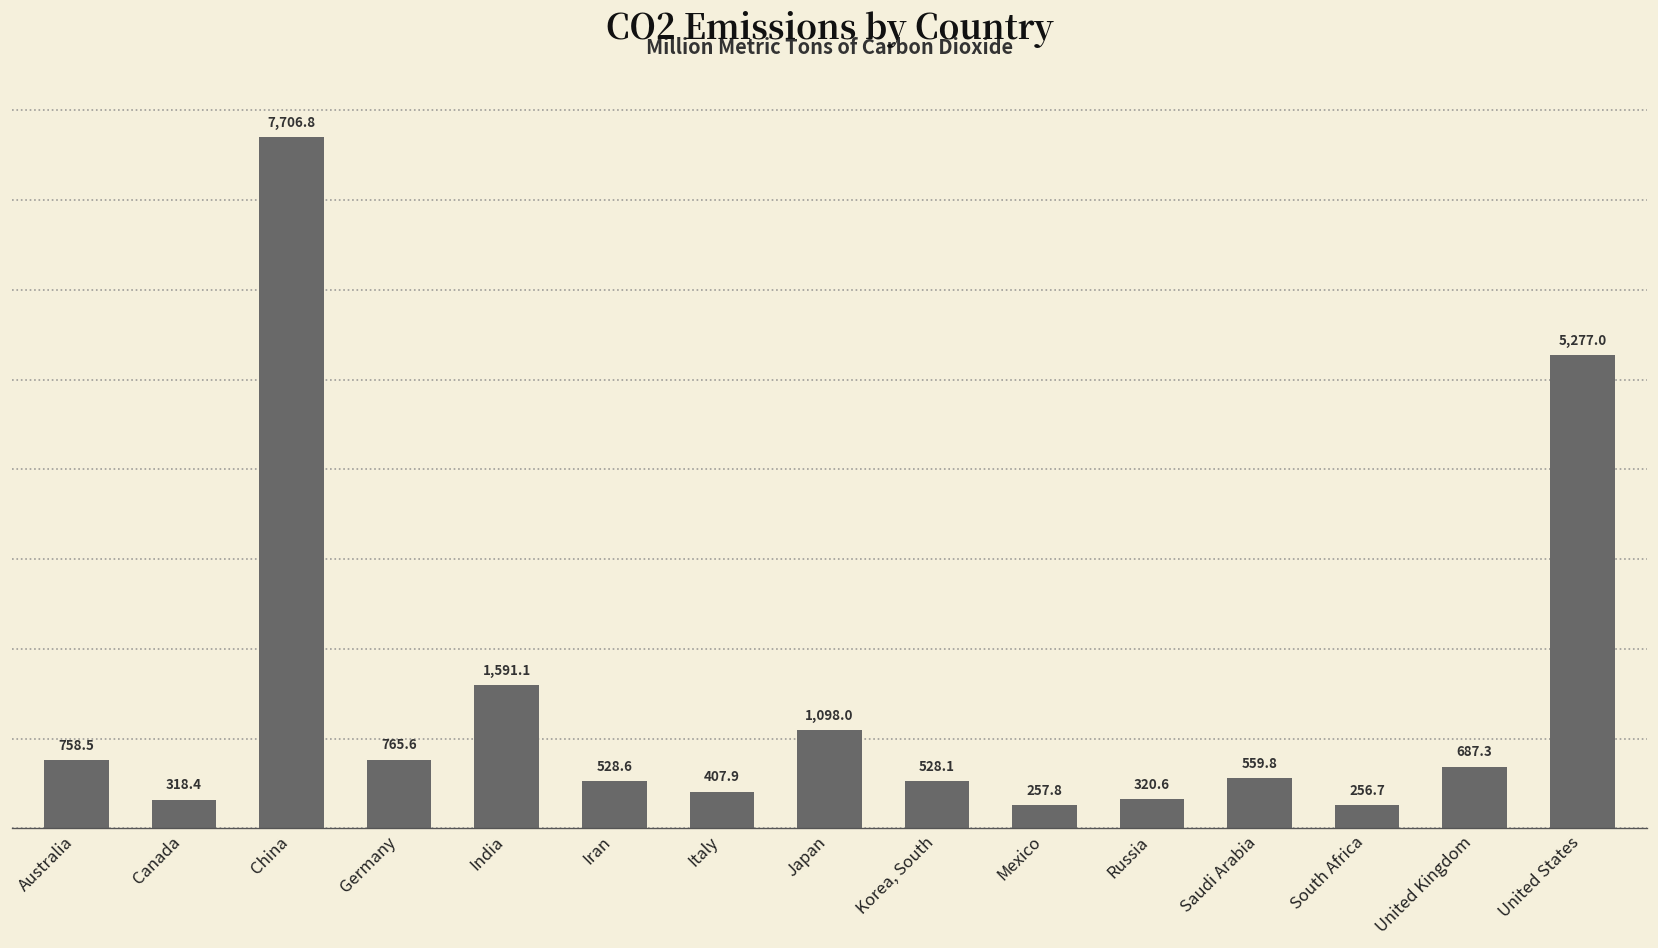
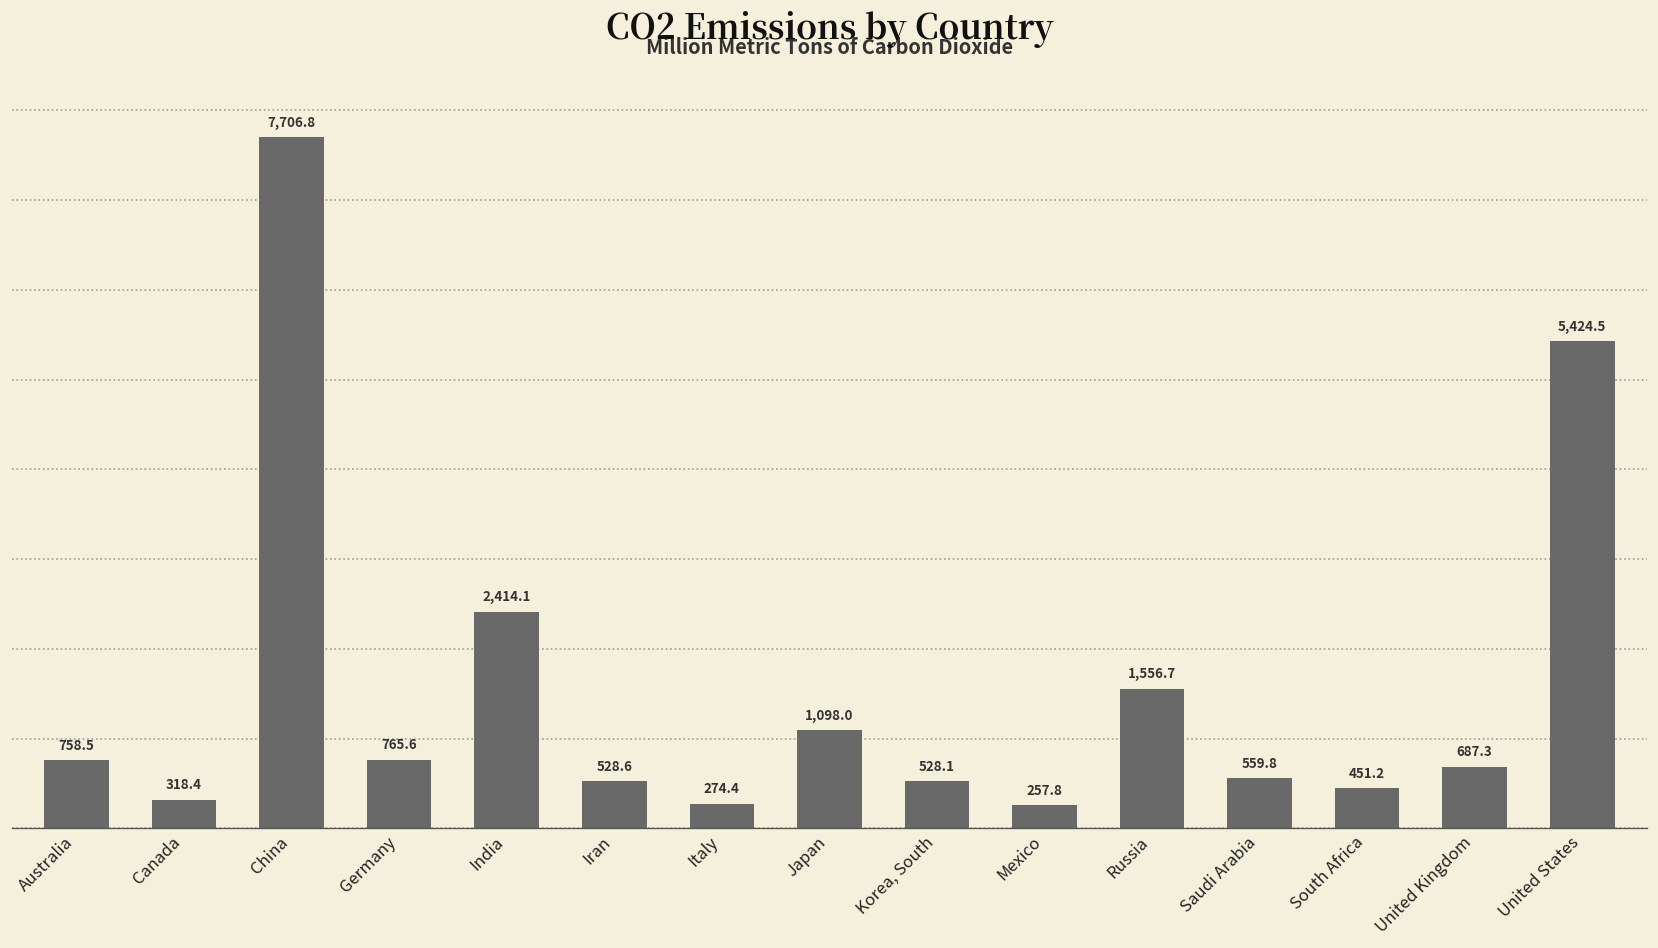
India: 1,591.1 -> 2,414.1
Italy: 407.9 -> 274.4
Russia: 320.6 -> 1,556.7
South Africa: 256.7 -> 451.2
United States: 5,277.0 -> 5,424.5
